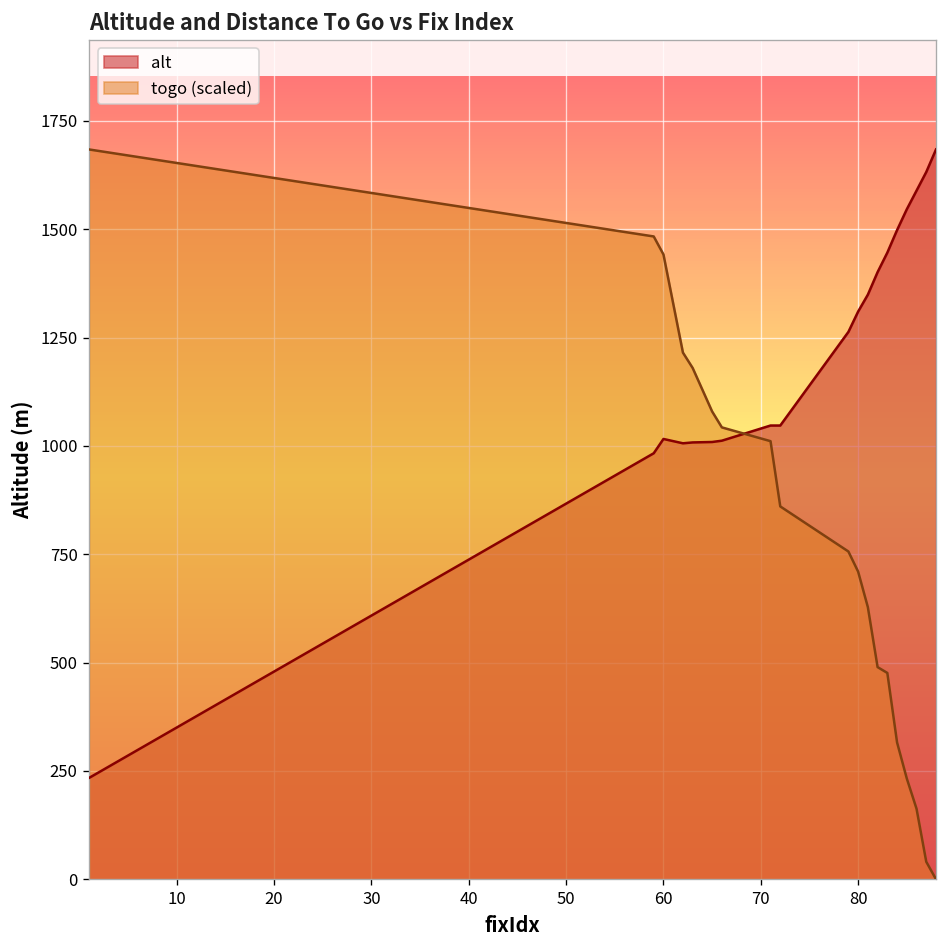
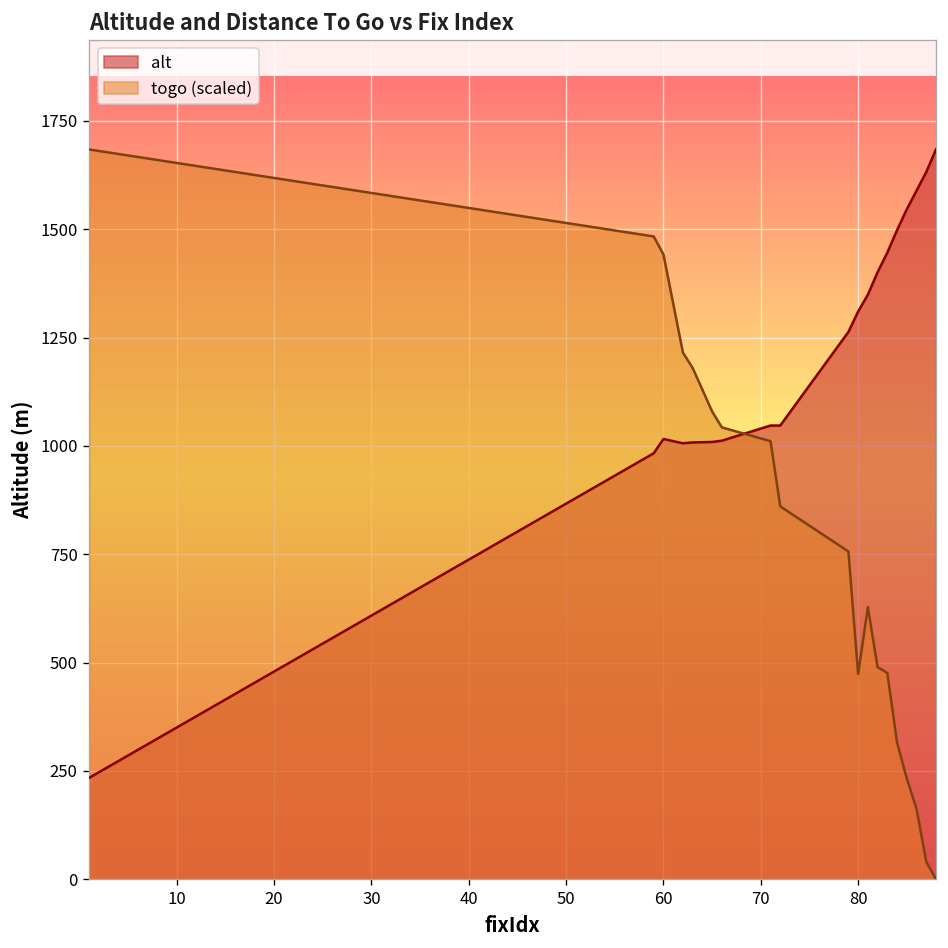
togo (scaled), 80: 710 -> 470
